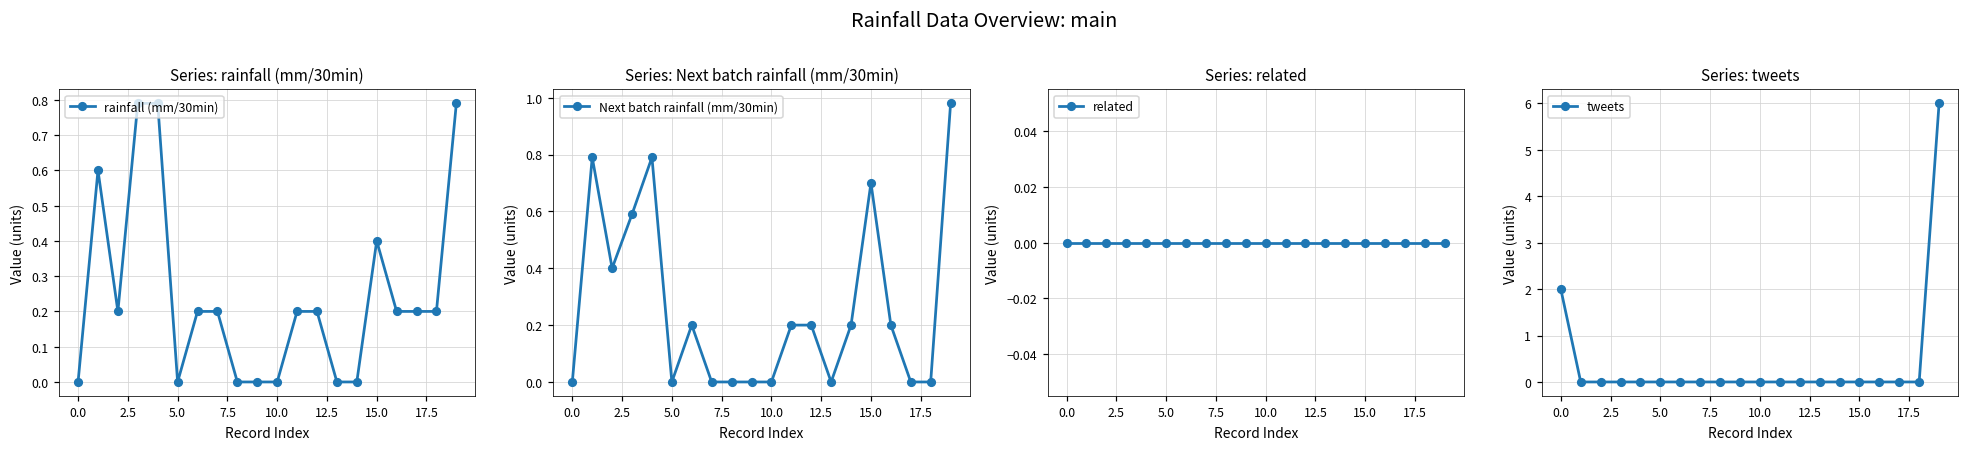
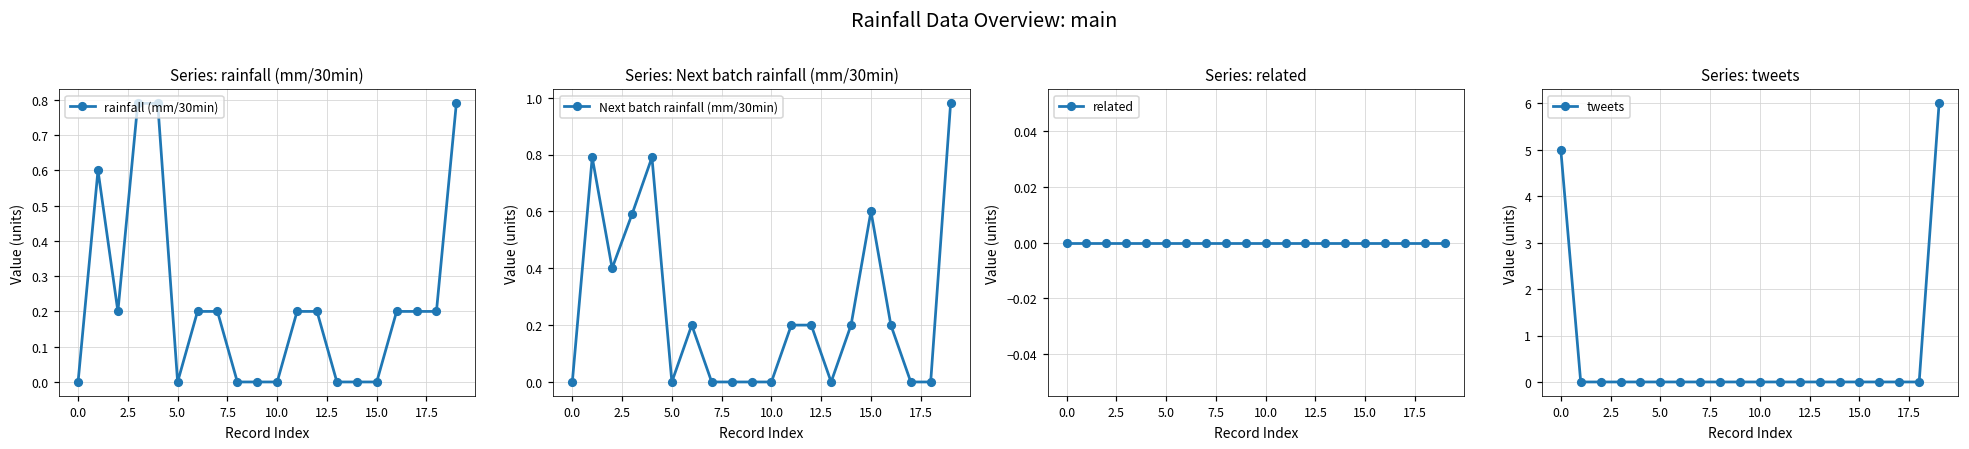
Series: rainfall (mm/30min), 15.0: 0.4 -> 0.0
Series: Next batch rainfall (mm/30min), 15.0: 0.7 -> 0.6
Series: tweets, 0.0: 2 -> 5
